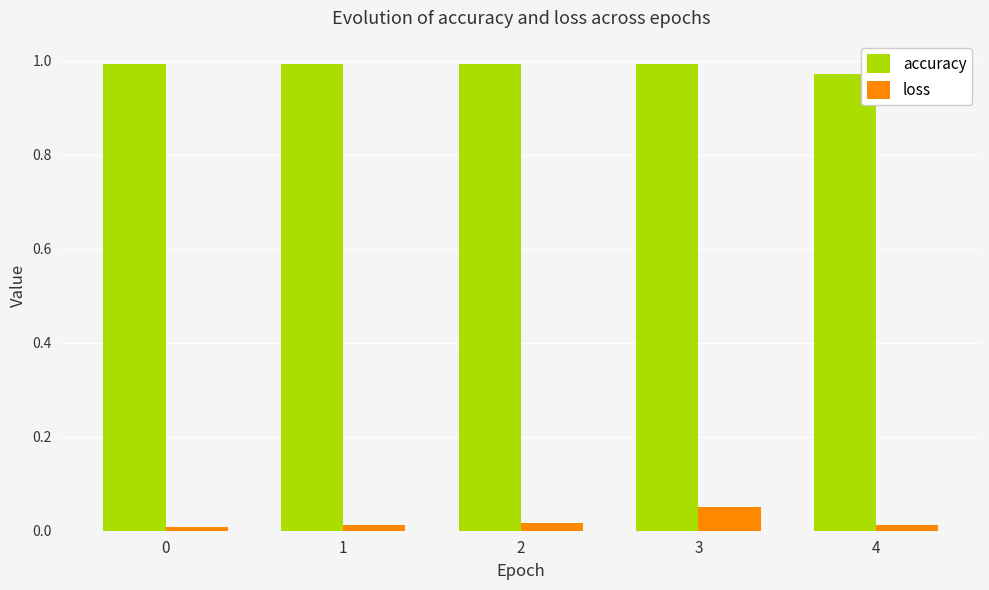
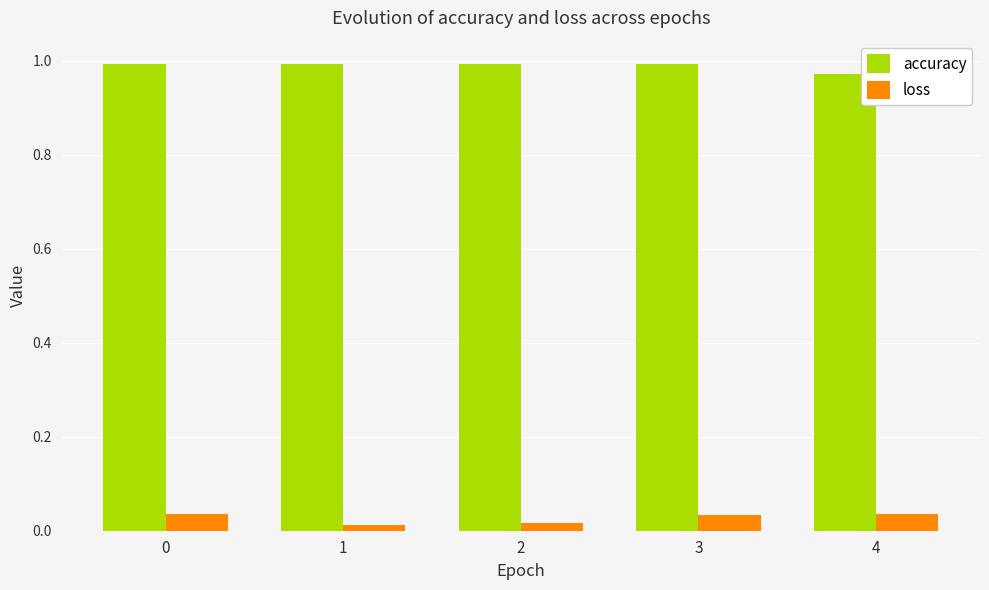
loss, 0: 0.01 -> 0.04
loss, 3: 0.05 -> 0.03
loss, 4: 0.01 -> 0.04
